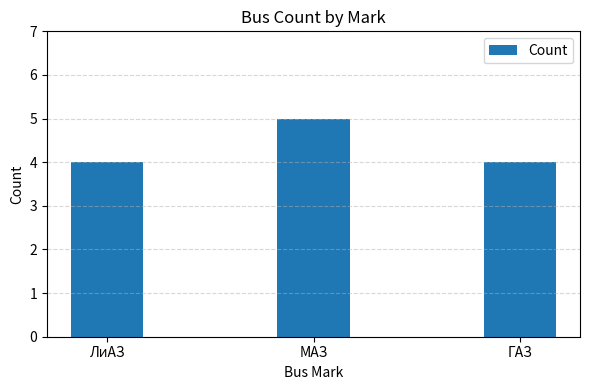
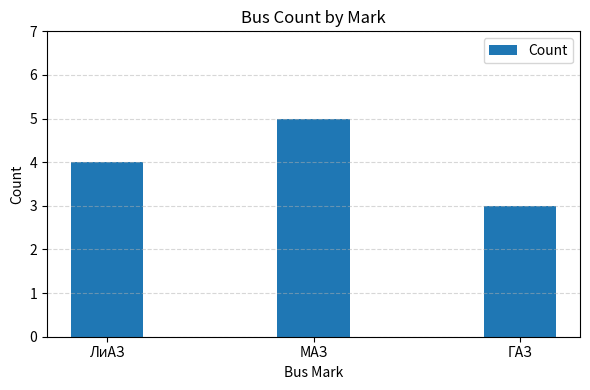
ГАЗ: 4 -> 3
